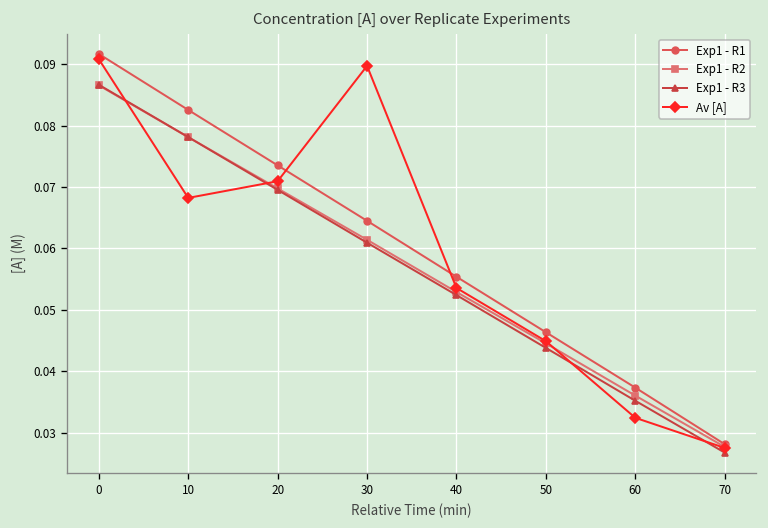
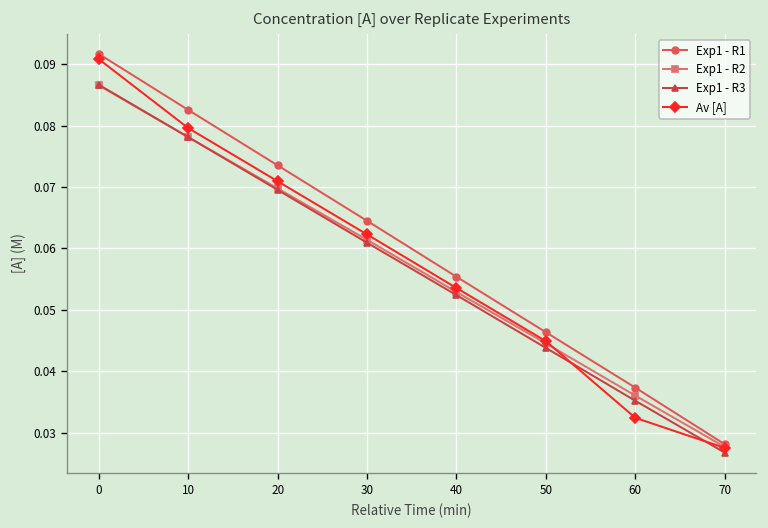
Av [A], 10: 0.068 -> 0.080
Av [A], 30: 0.090 -> 0.062
